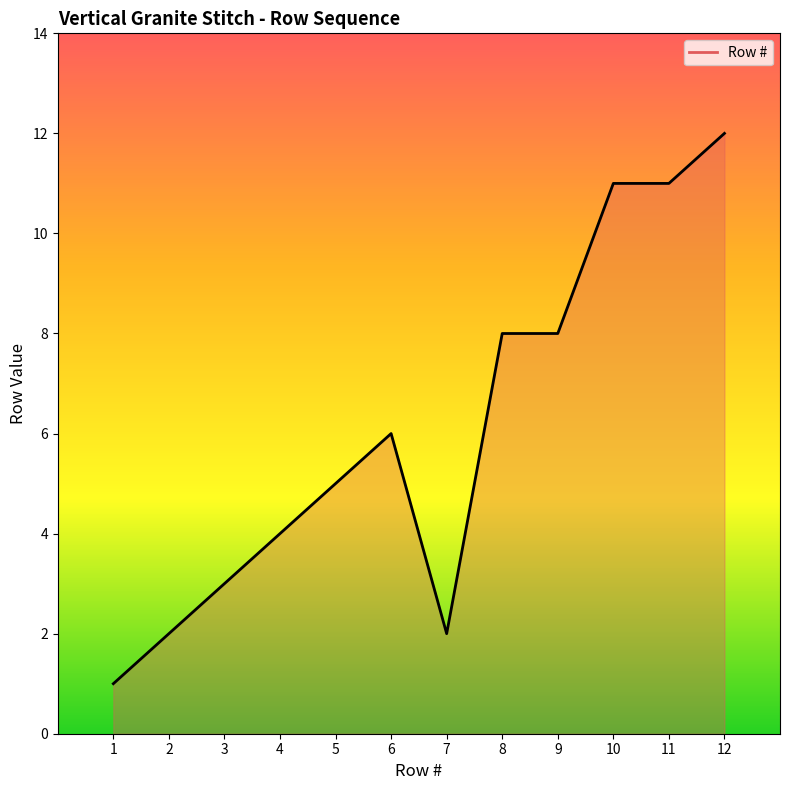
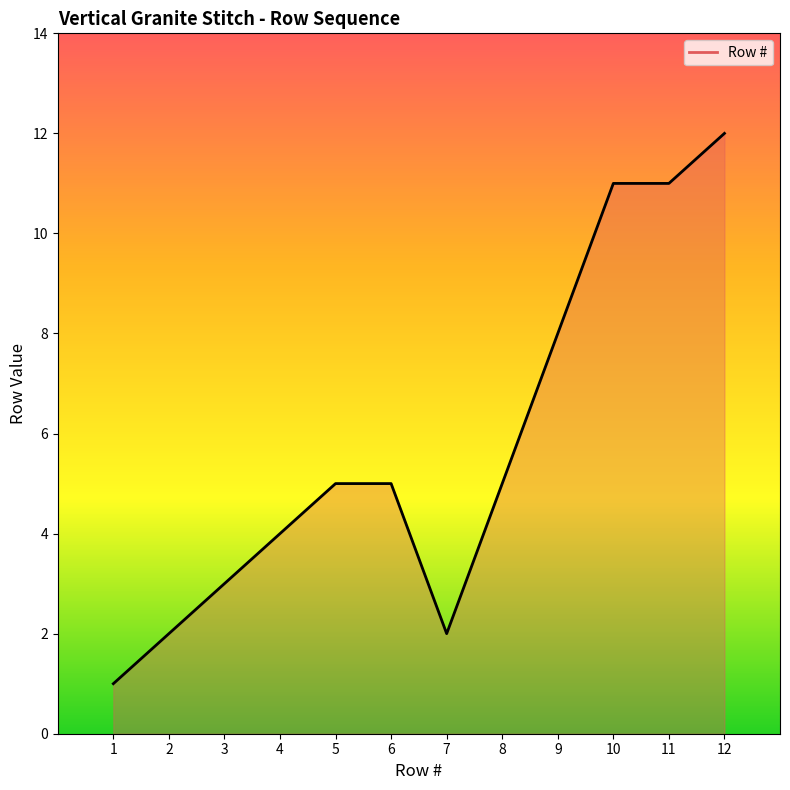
6: 6 -> 5
8: 8 -> 5
